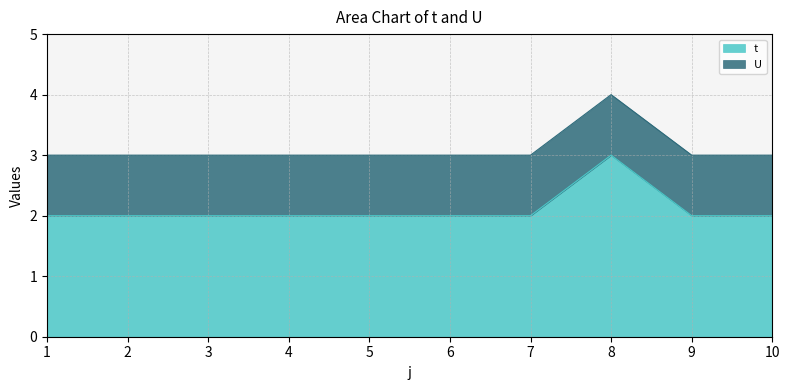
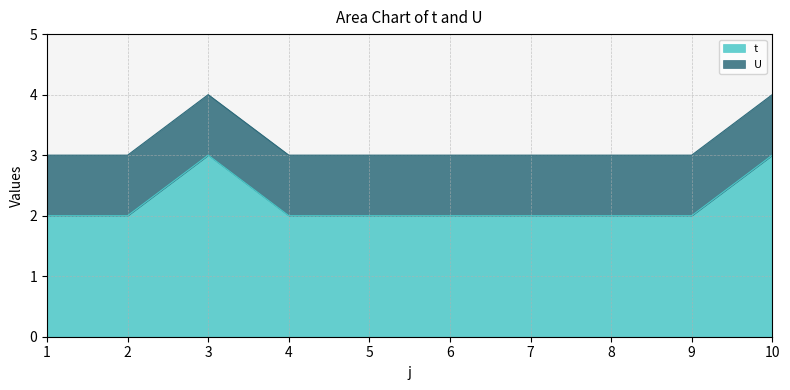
t, 3: 2 -> 3
t, 8: 3 -> 2
t, 10: 2 -> 3
